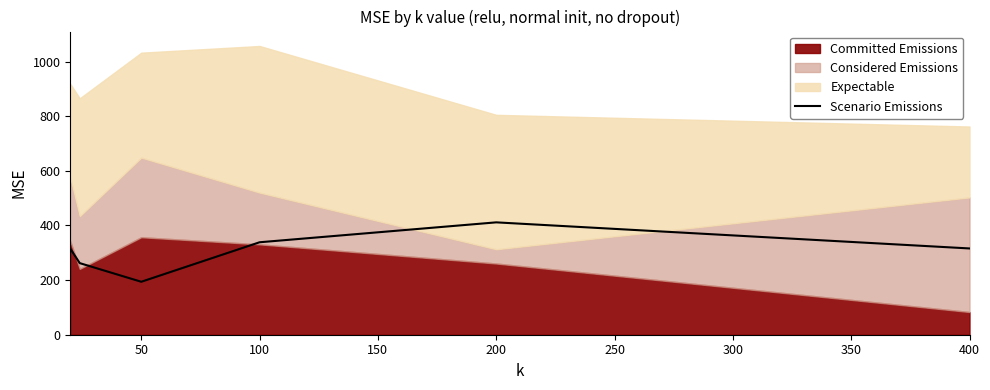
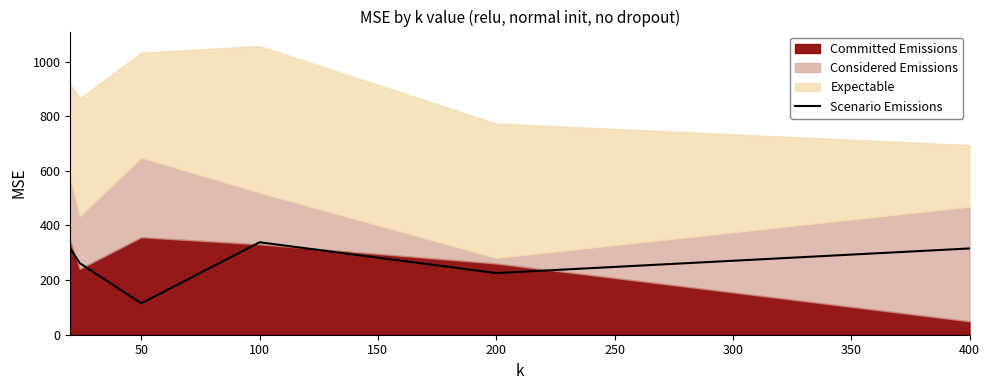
Scenario Emissions, 50: 190 -> 110
Scenario Emissions, 200: 410 -> 230
Considered Emissions, 200: 50 -> 20
Committed Emissions, 400: 80 -> 50
Expectable, 400: 260 -> 230
